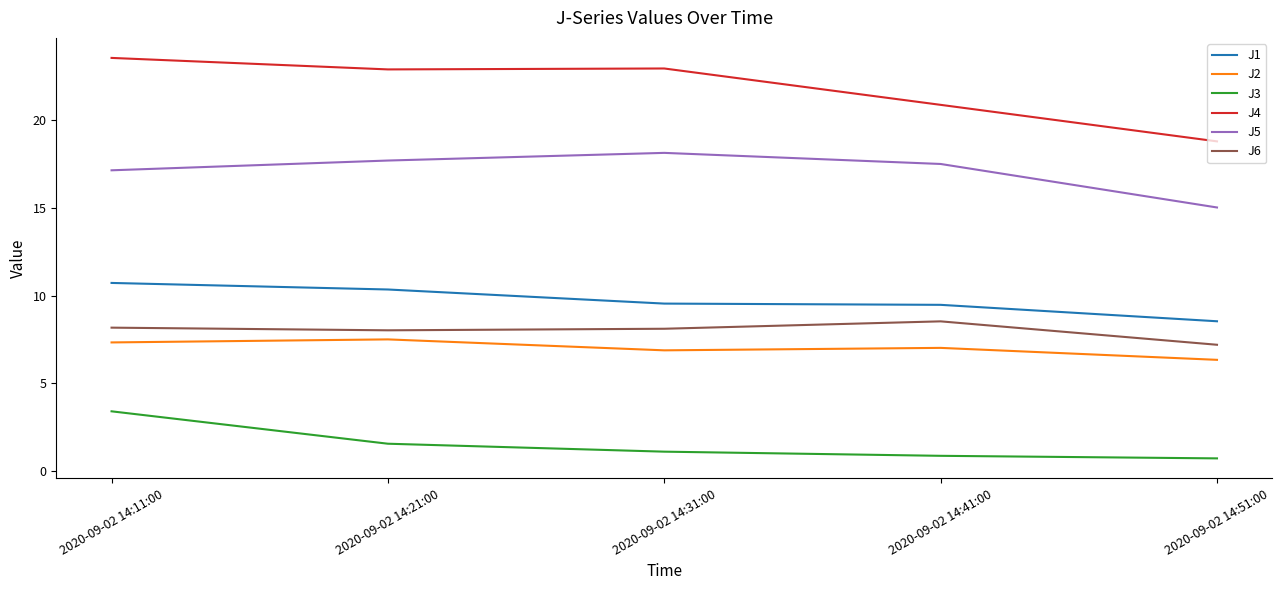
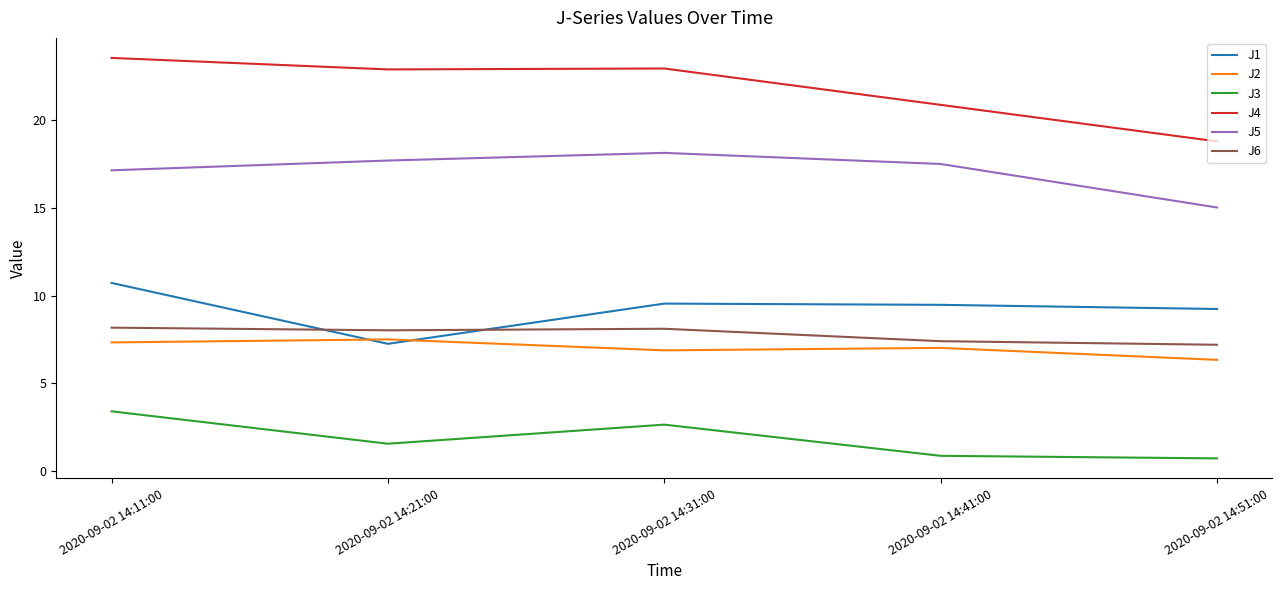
J1, 2020-09-02 14:21:00: 10.4 -> 7.3
J3, 2020-09-02 14:31:00: 1.1 -> 2.6
J6, 2020-09-02 14:41:00: 8.5 -> 7.4
J1, 2020-09-02 14:51:00: 8.5 -> 9.2
